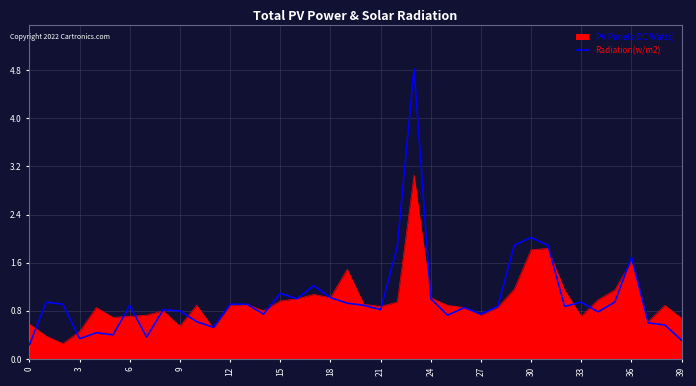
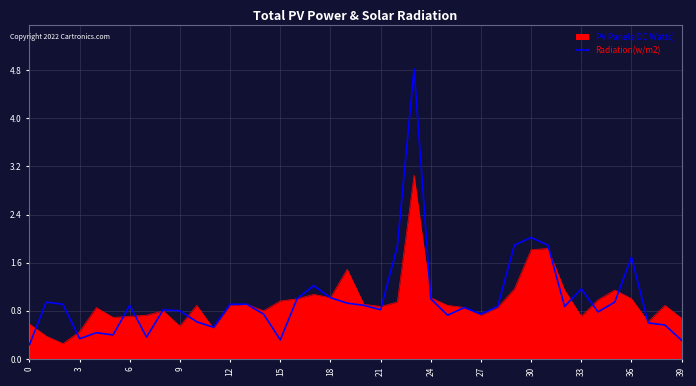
Radiation(w/m2), 15: 1.1 -> 0.3
Radiation(w/m2), 33: 0.9 -> 1.2
PV Panels(DC Watts), 36: 1.6 -> 1.0
